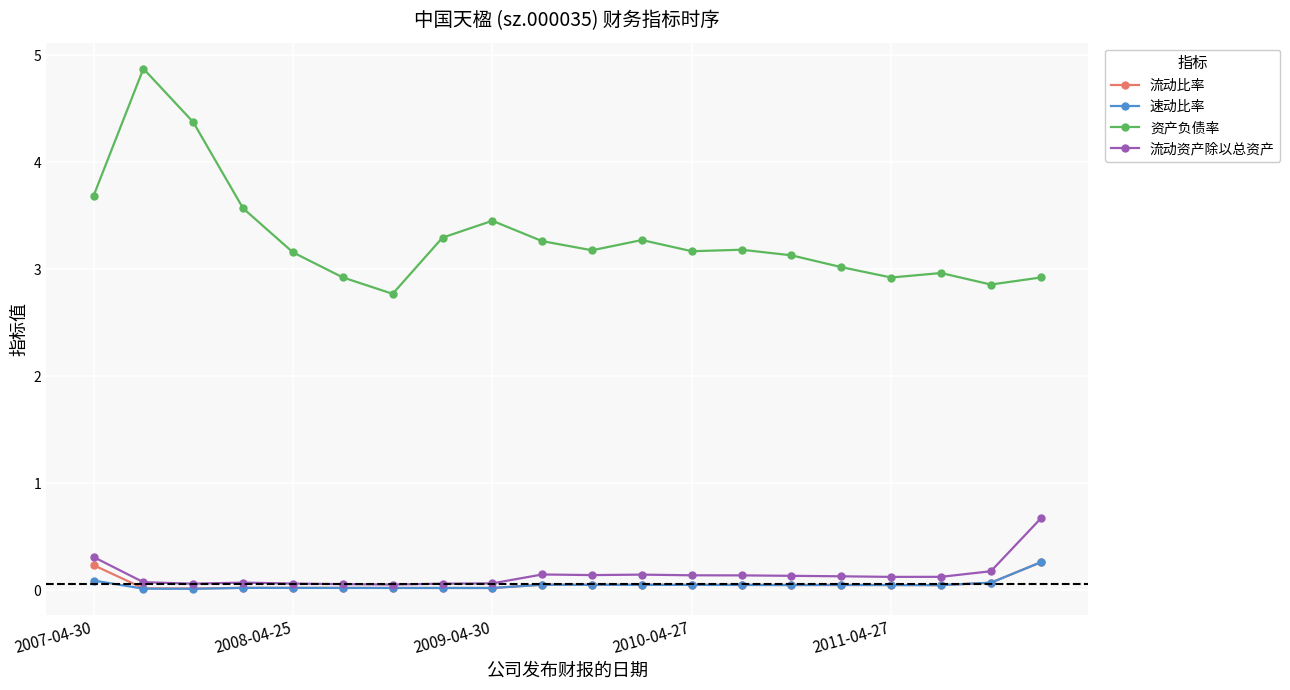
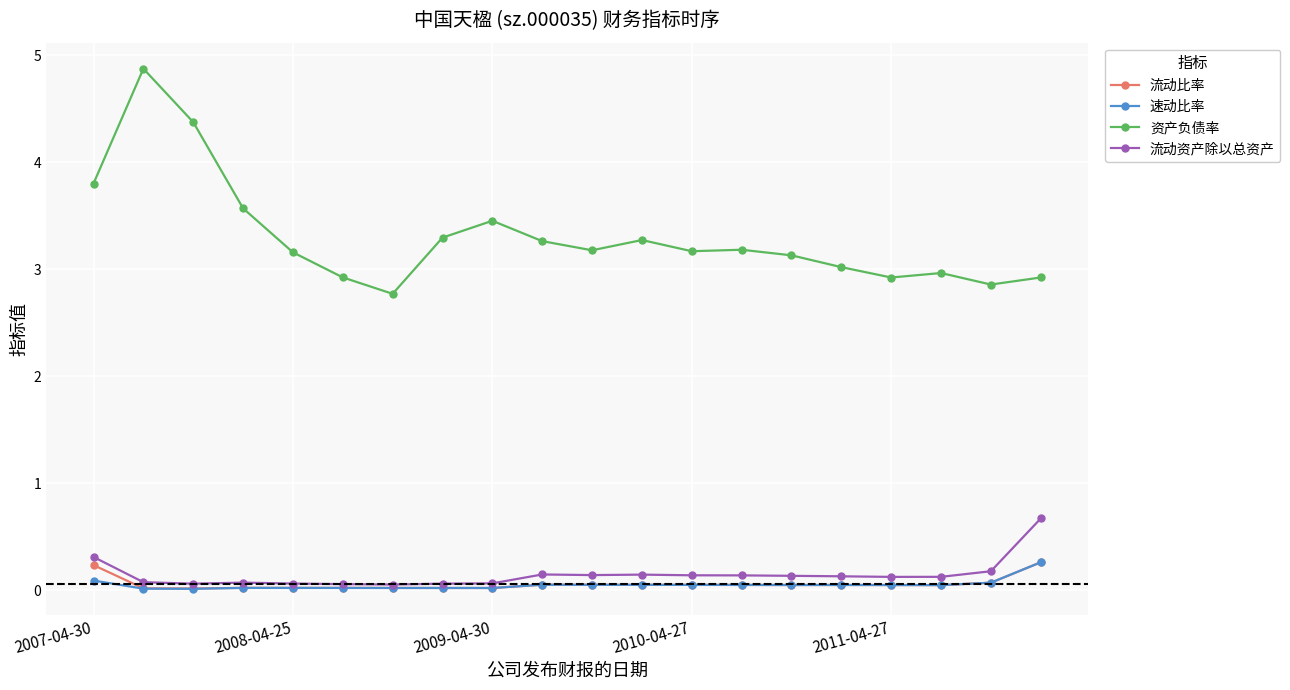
资产负债率, 2007-04-30: 3.68 -> 3.80
